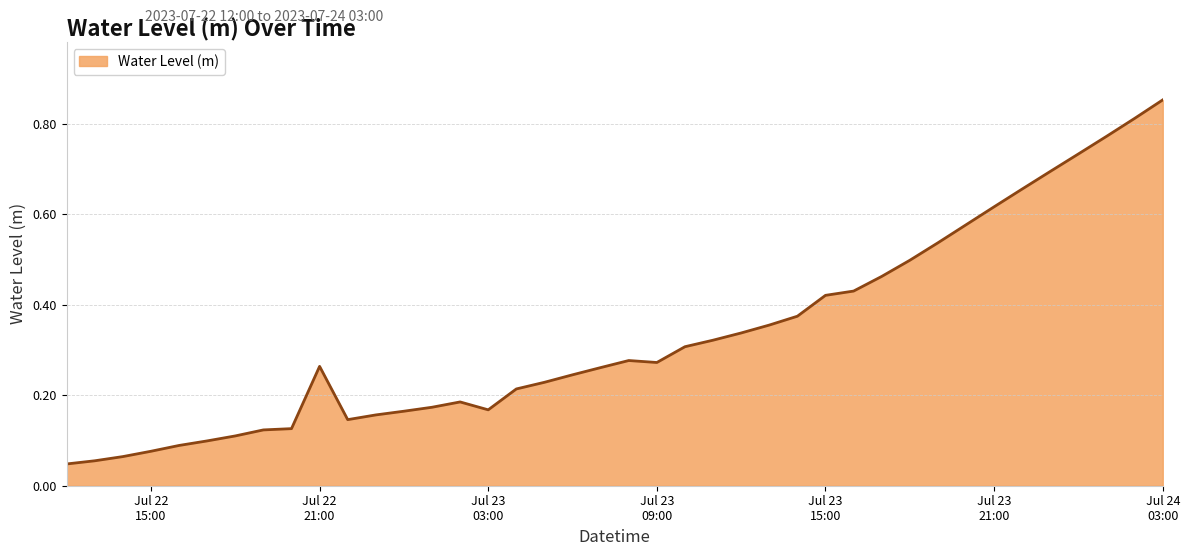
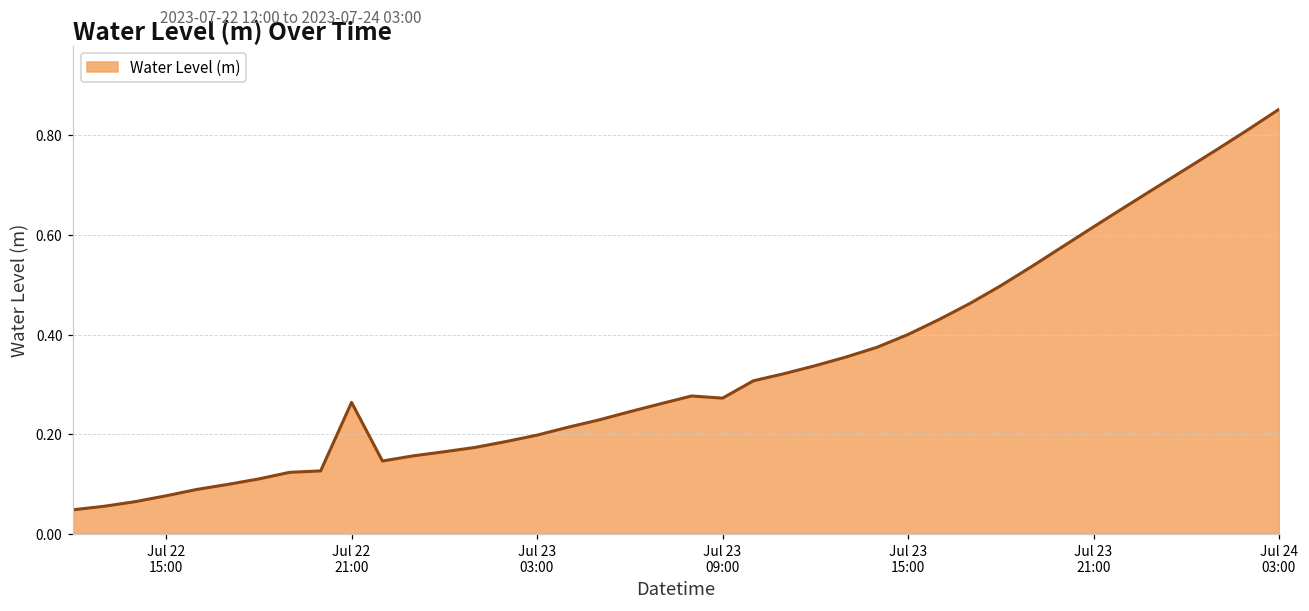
Jul 23 03:00: 0.17 -> 0.20
Jul 23 15:00: 0.42 -> 0.40
